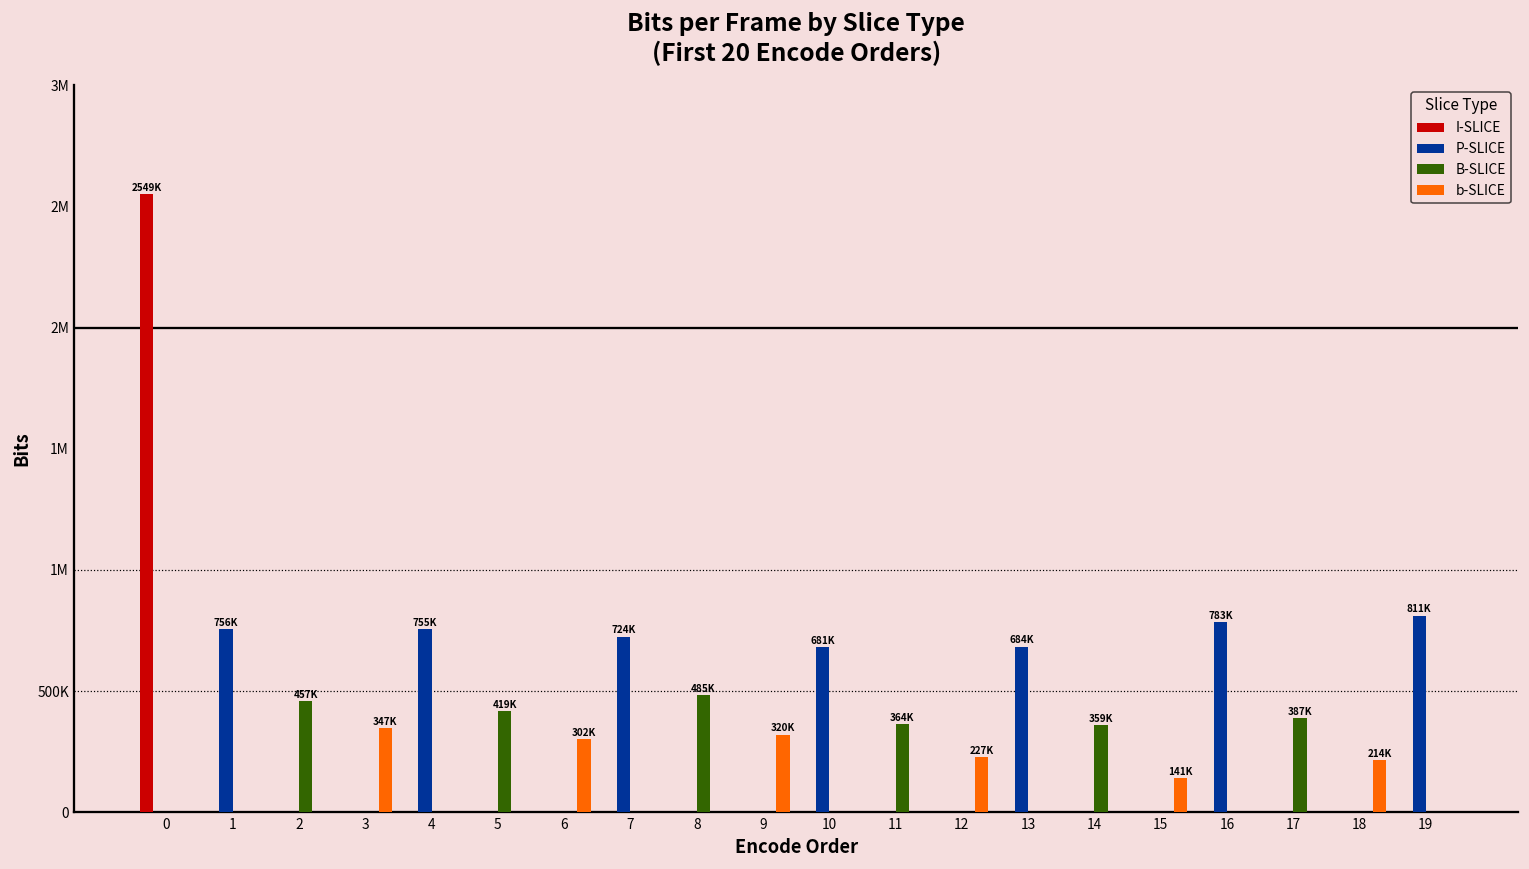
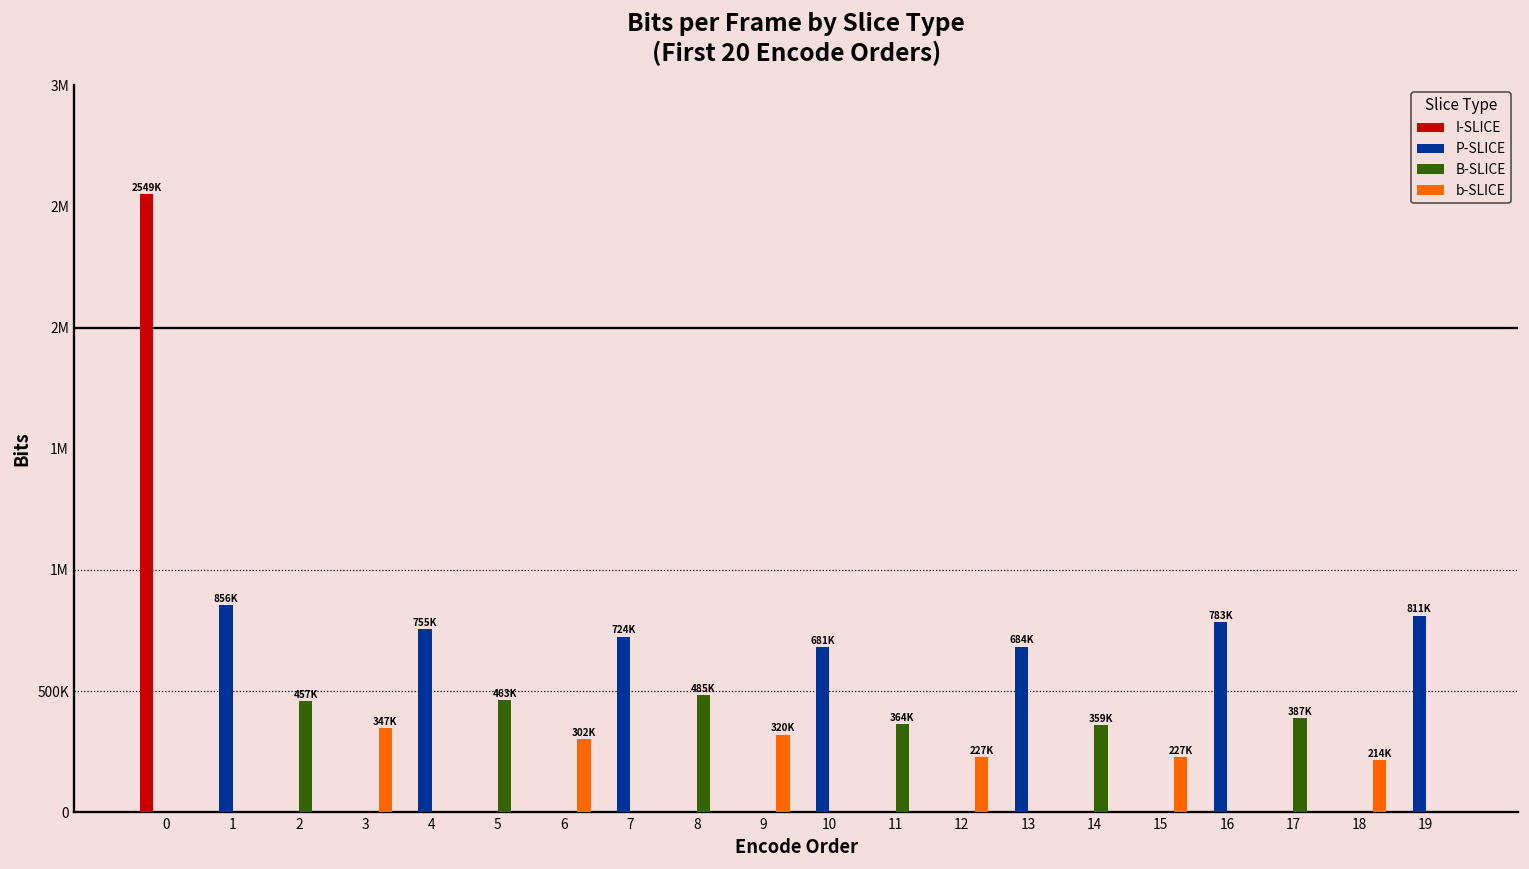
P-SLICE, 1: 756K -> 856K
B-SLICE, 5: 419K -> 463K
b-SLICE, 15: 141K -> 227K
